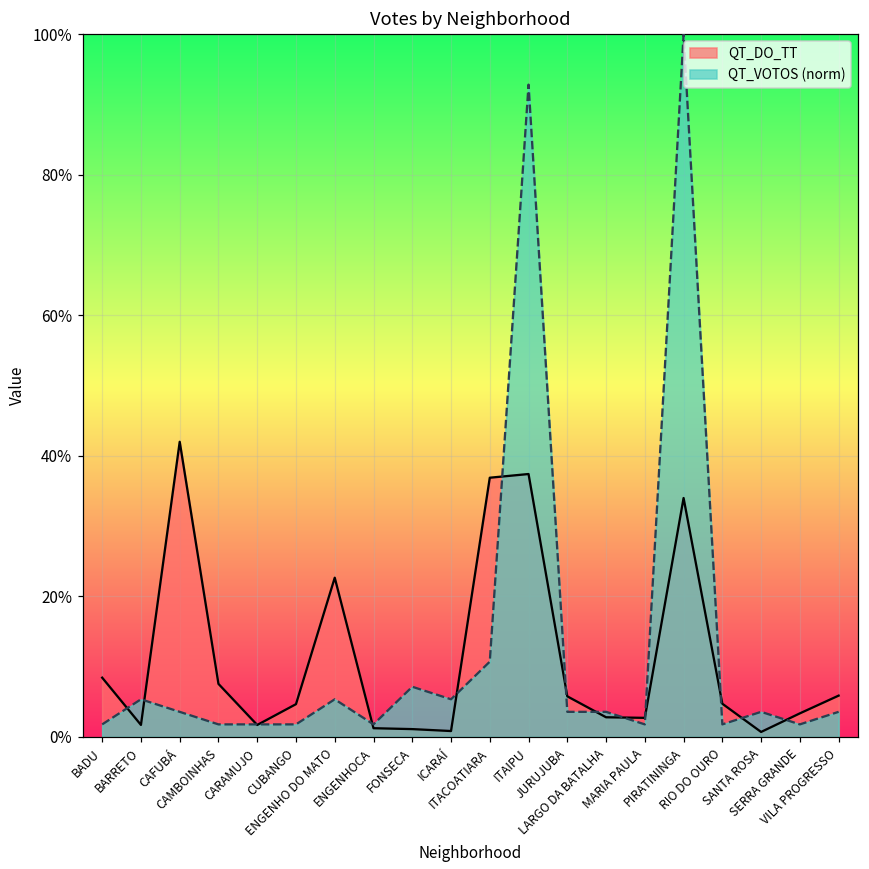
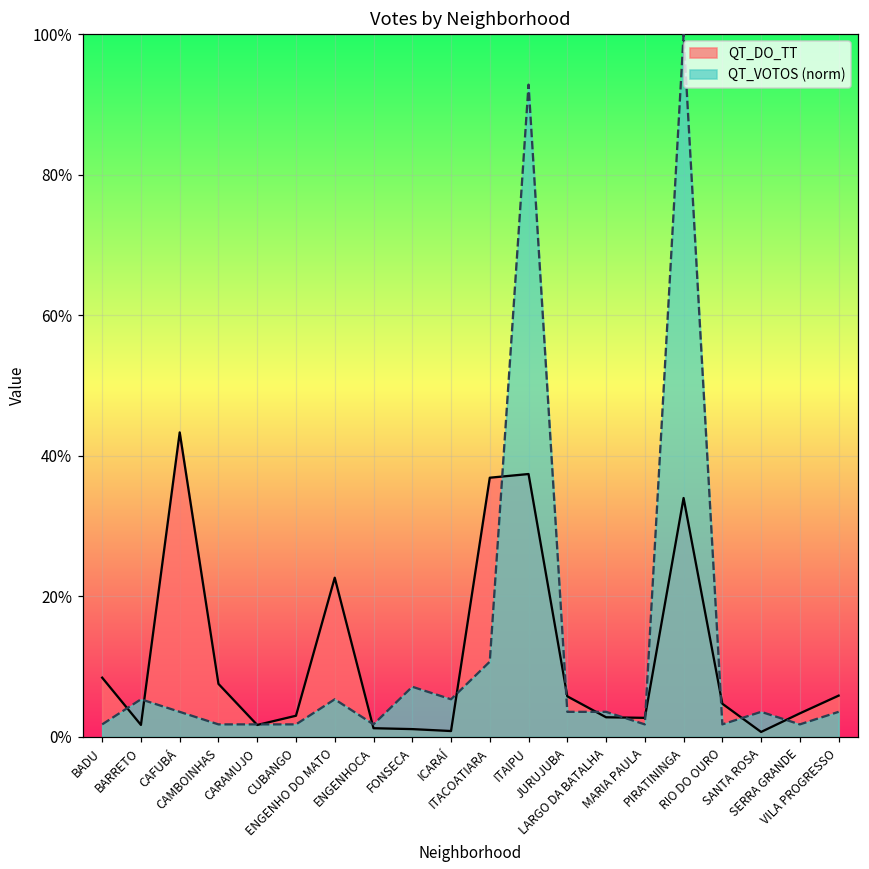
QT_DO_TT, CAFUBÁ: 42% -> 43%
QT_DO_TT, CUBANGO: 5% -> 3%
